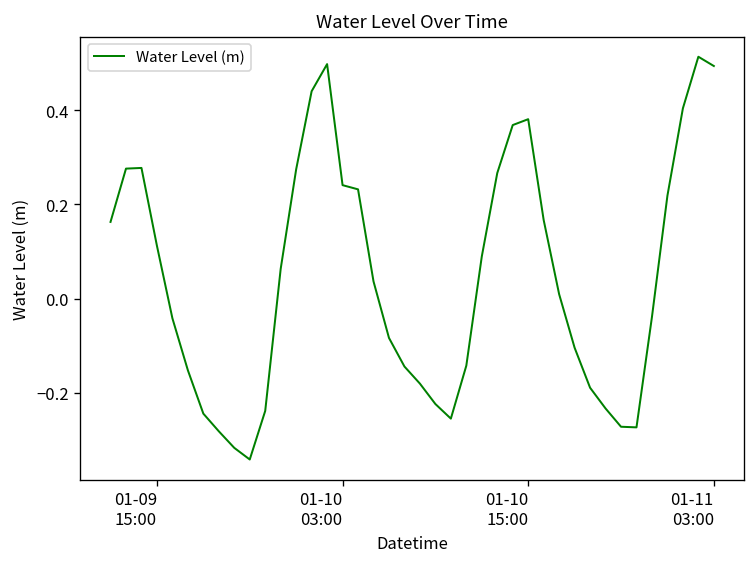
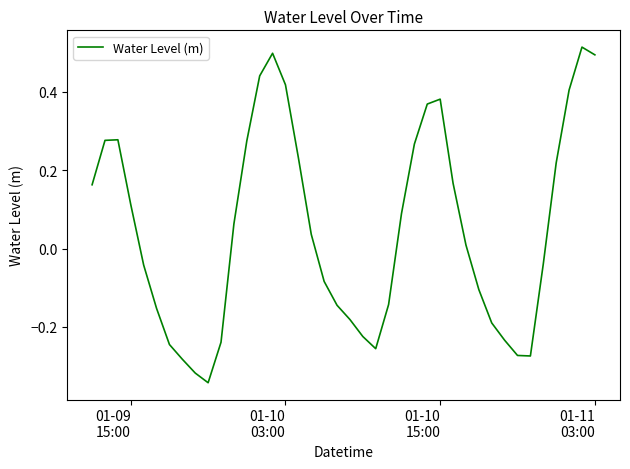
01-10 03:00: 0.24 -> 0.42
